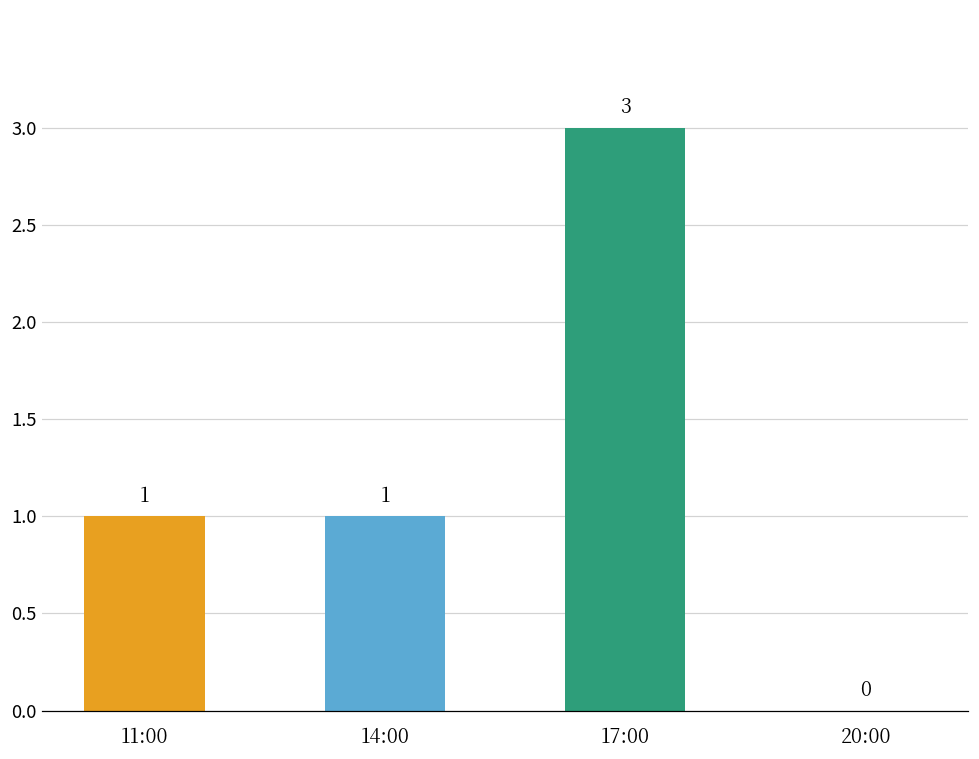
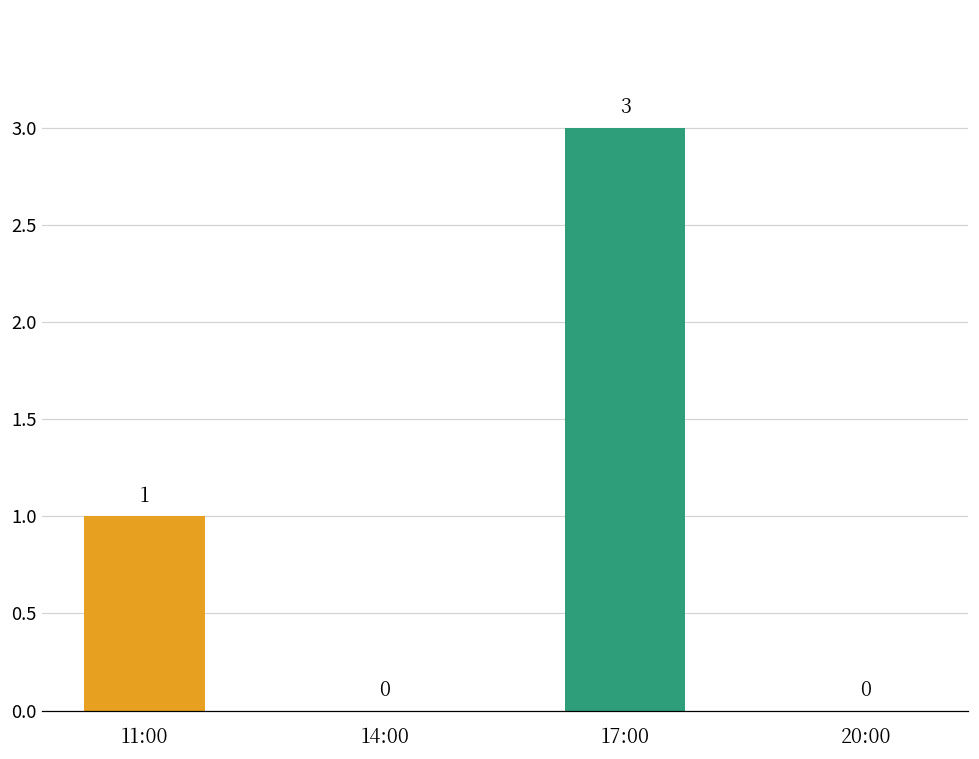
14:00: 1 -> 0
